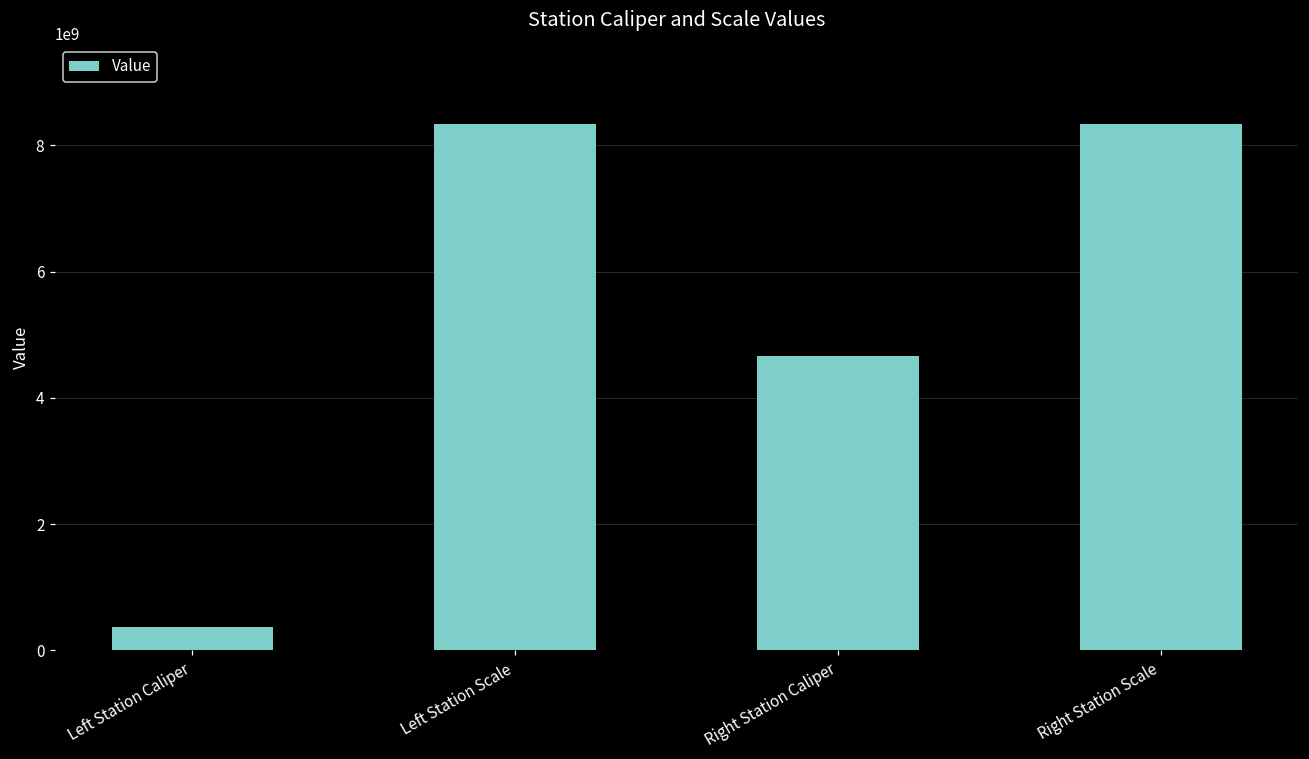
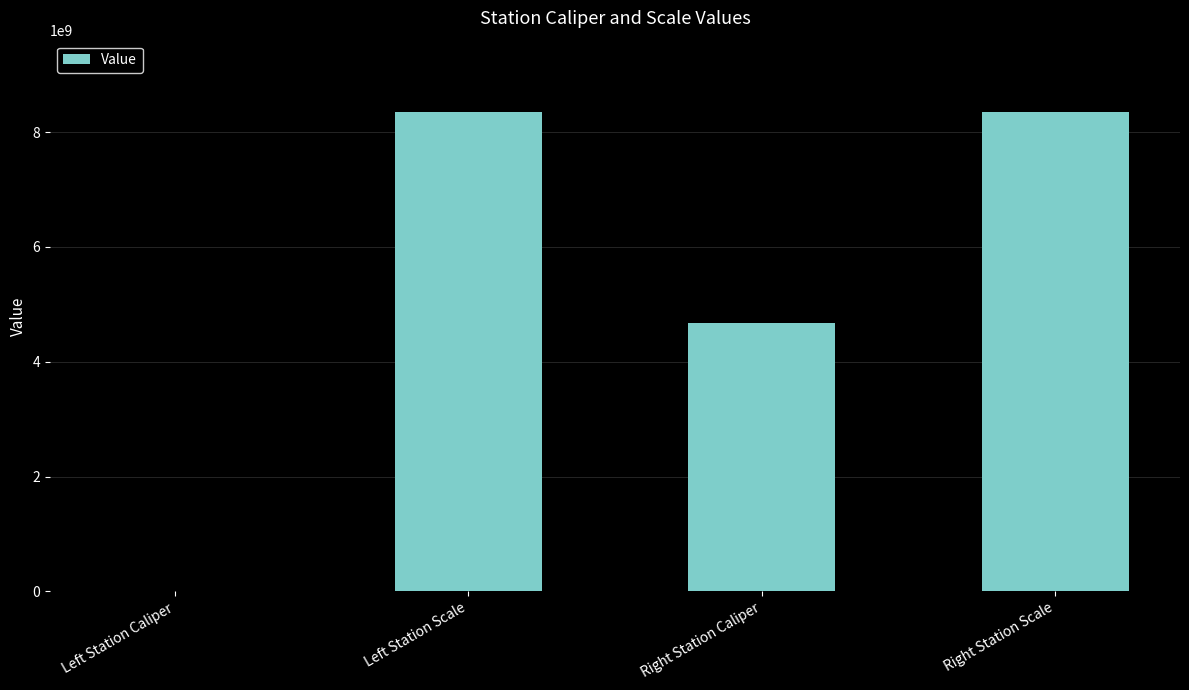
Left Station Caliper: 400000000 -> 0
